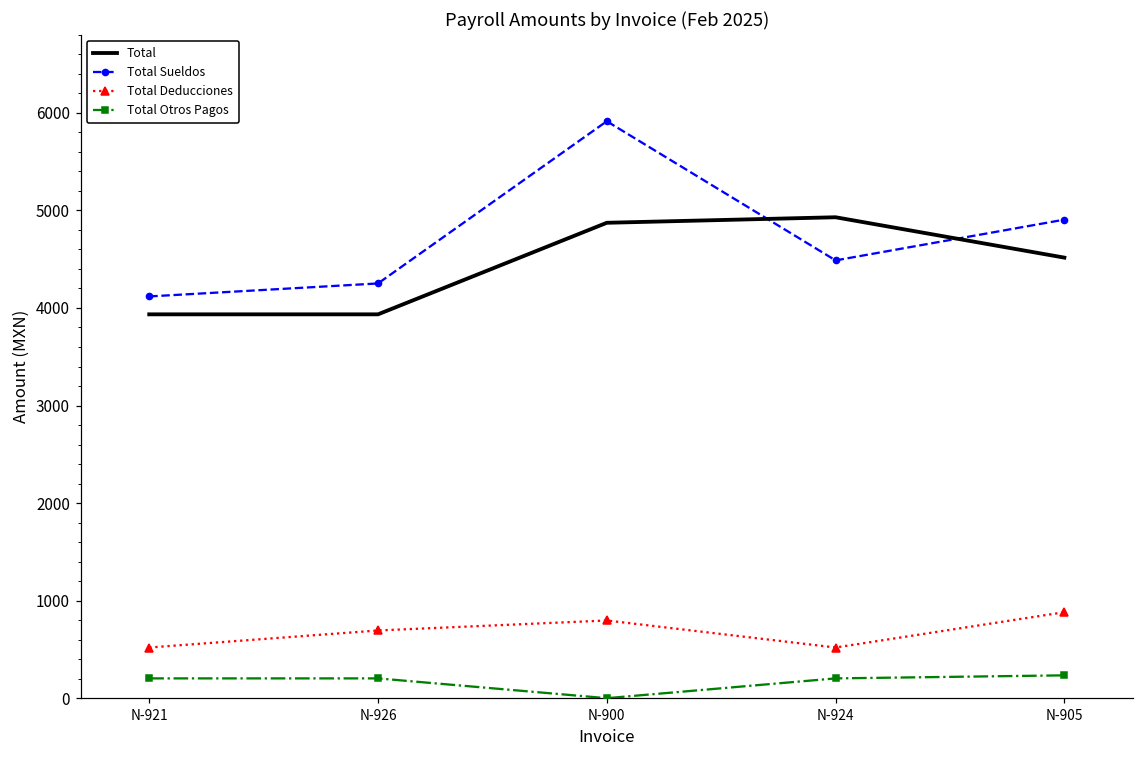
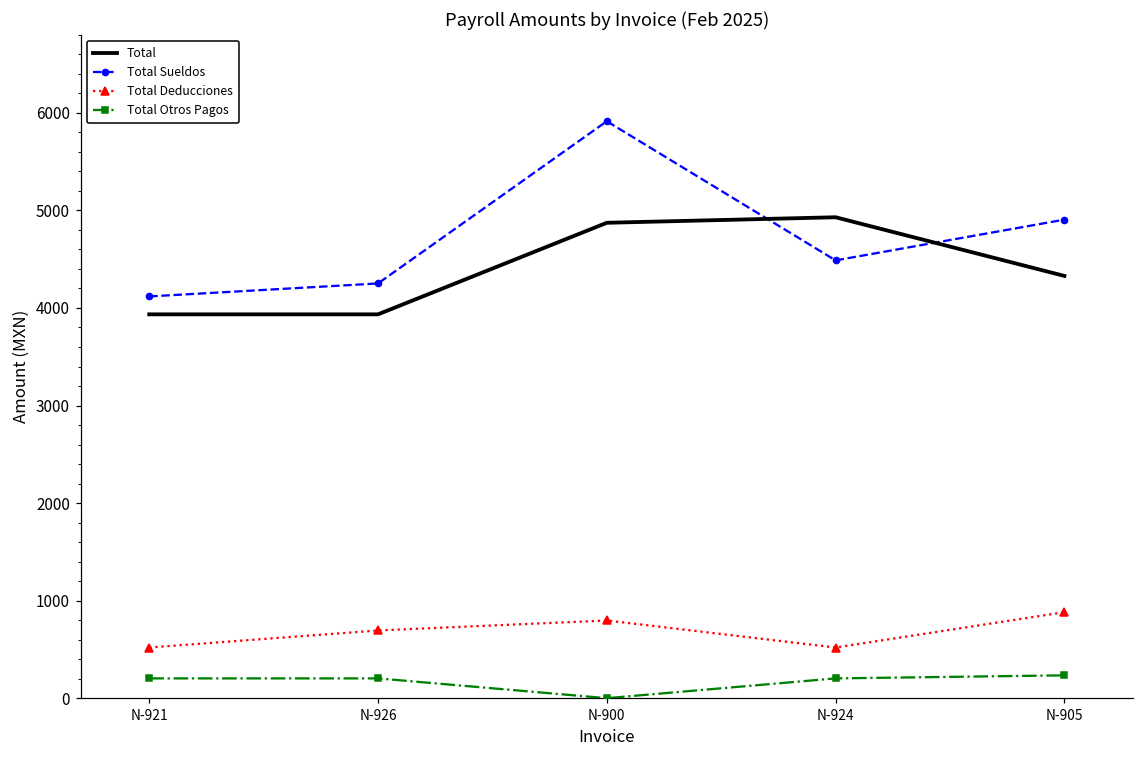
Total, N-905: 4500 -> 4300
